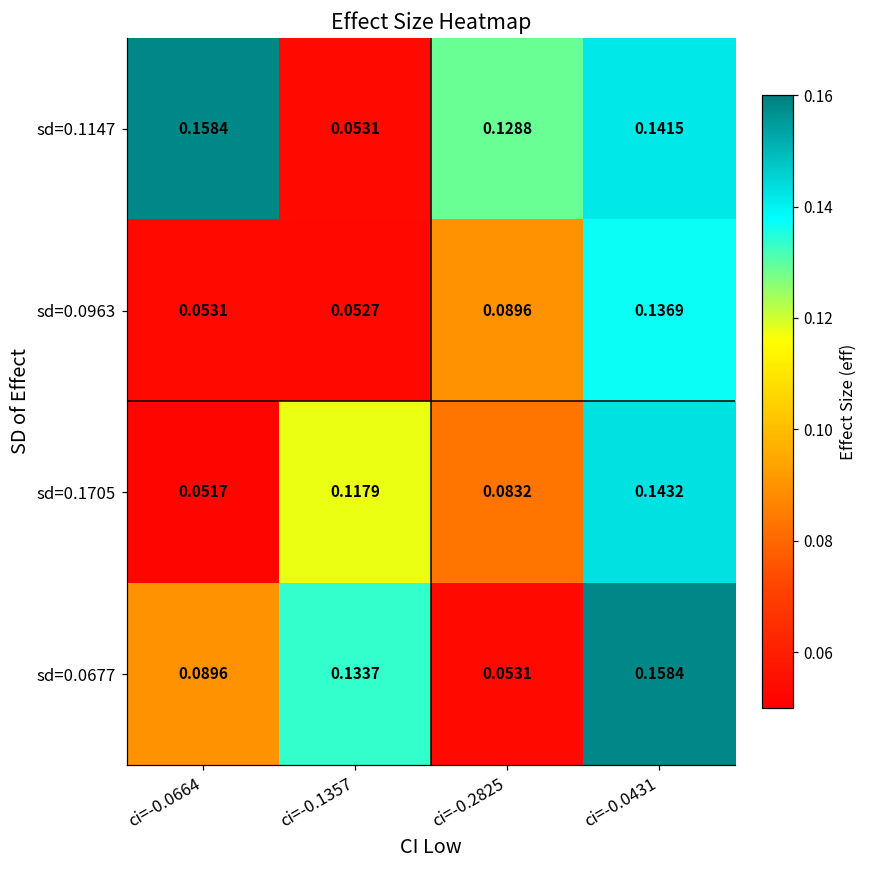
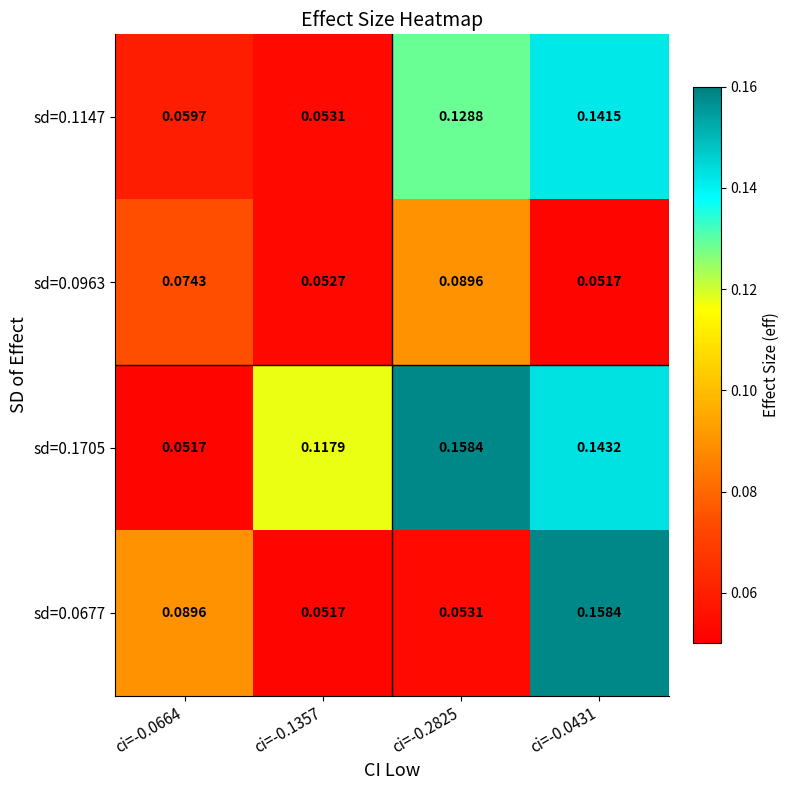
sd=0.1147, ci=-0.0664: 0.1584 -> 0.0597
sd=0.0963, ci=-0.0664: 0.0531 -> 0.0743
sd=0.0963, ci=-0.0431: 0.1369 -> 0.0517
sd=0.1705, ci=-0.2825: 0.0832 -> 0.1584
sd=0.0677, ci=-0.1357: 0.1337 -> 0.0517
